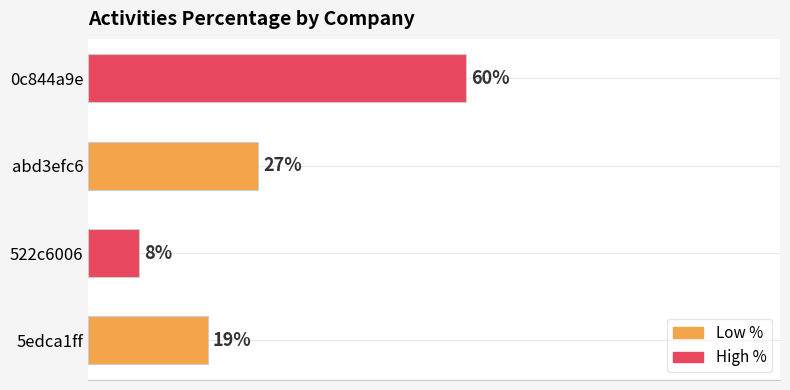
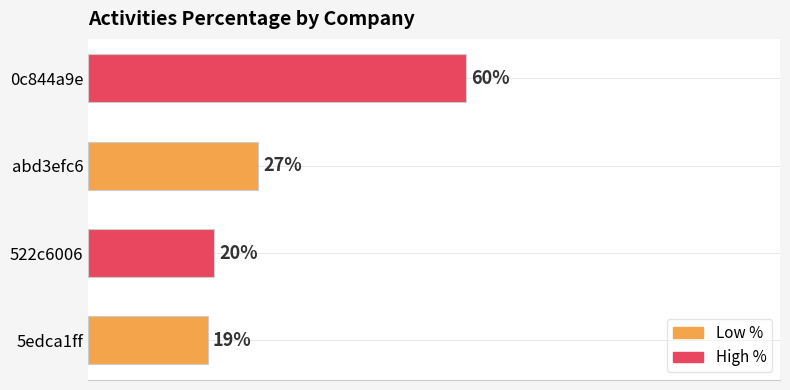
522c6006: 8% -> 20%
